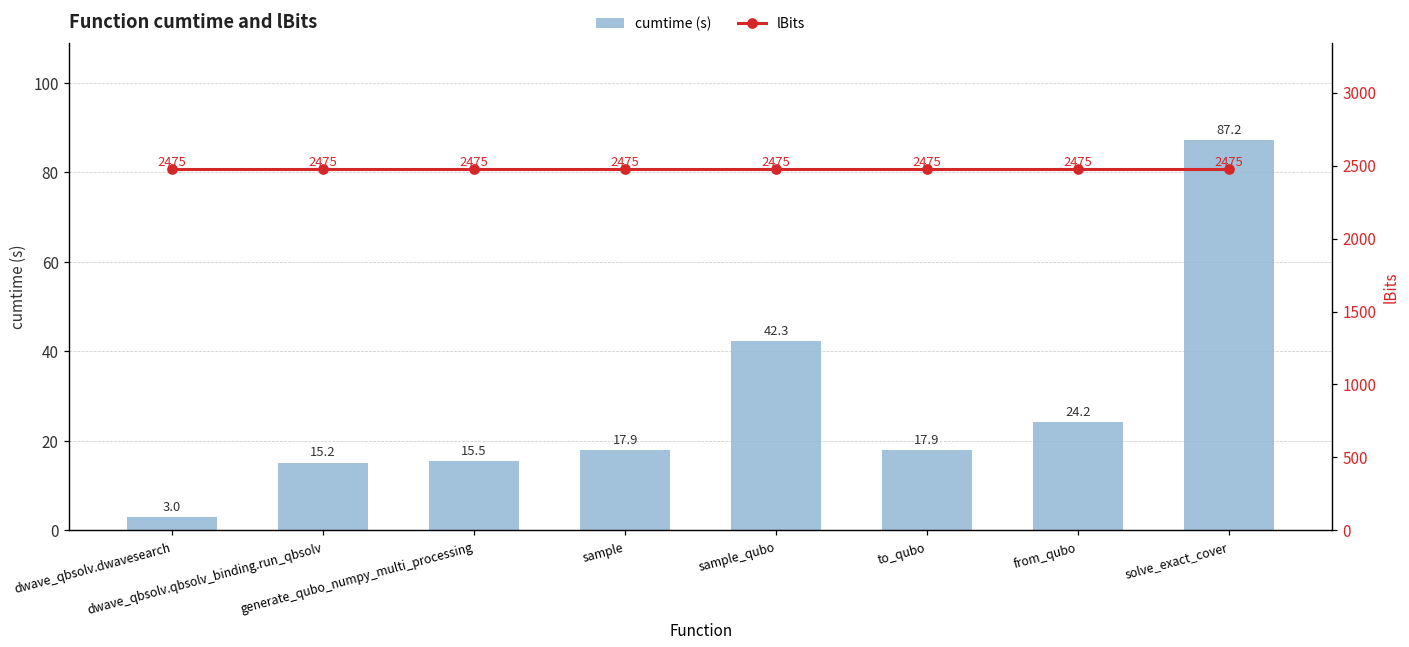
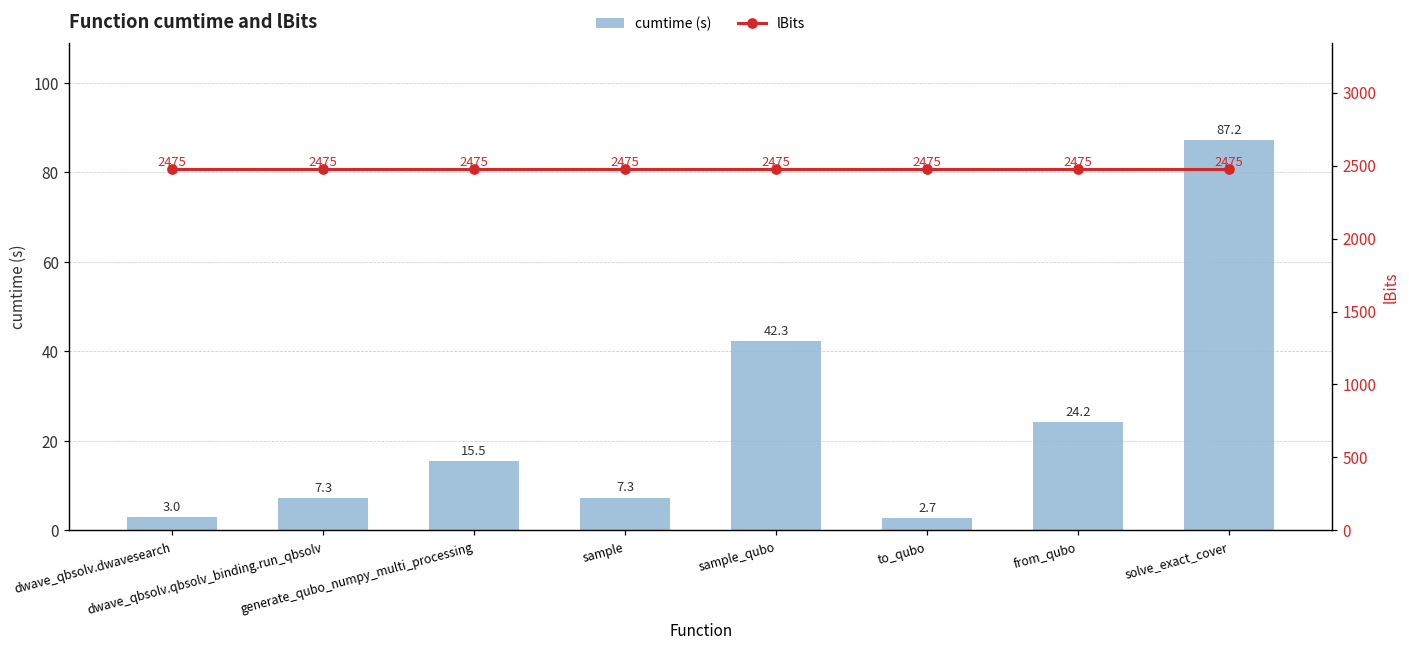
cumtime (s), dwave_qbsolv.qbsolv_binding.run_qbsolv: 15.2 -> 7.3
cumtime (s), sample: 17.9 -> 7.3
cumtime (s), to_qubo: 17.9 -> 2.7
